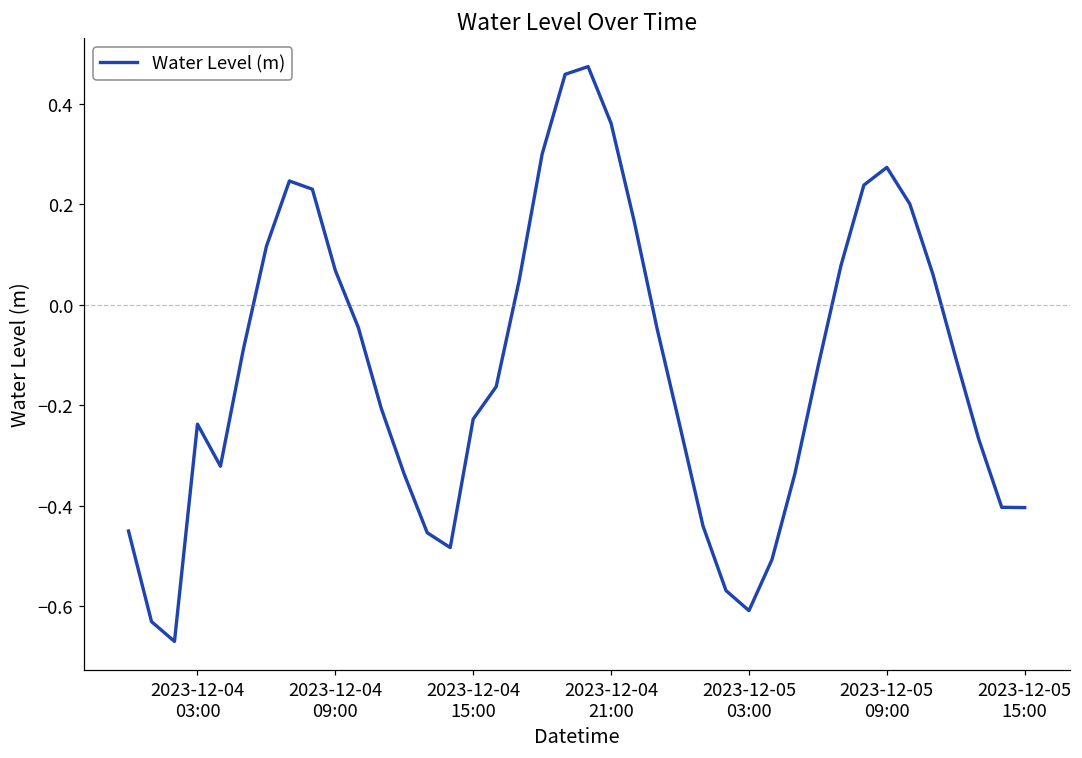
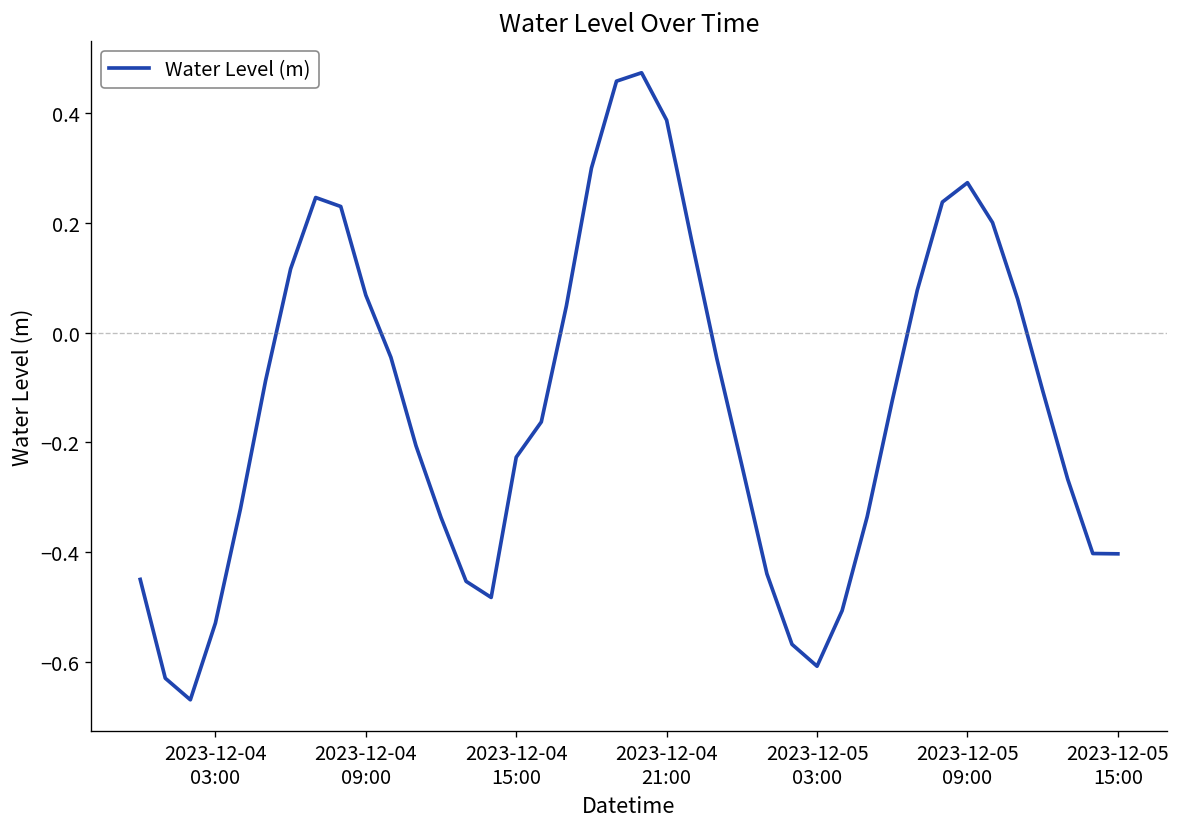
2023-12-04 03:00: -0.24 -> -0.53
2023-12-04 21:00: 0.36 -> 0.39
